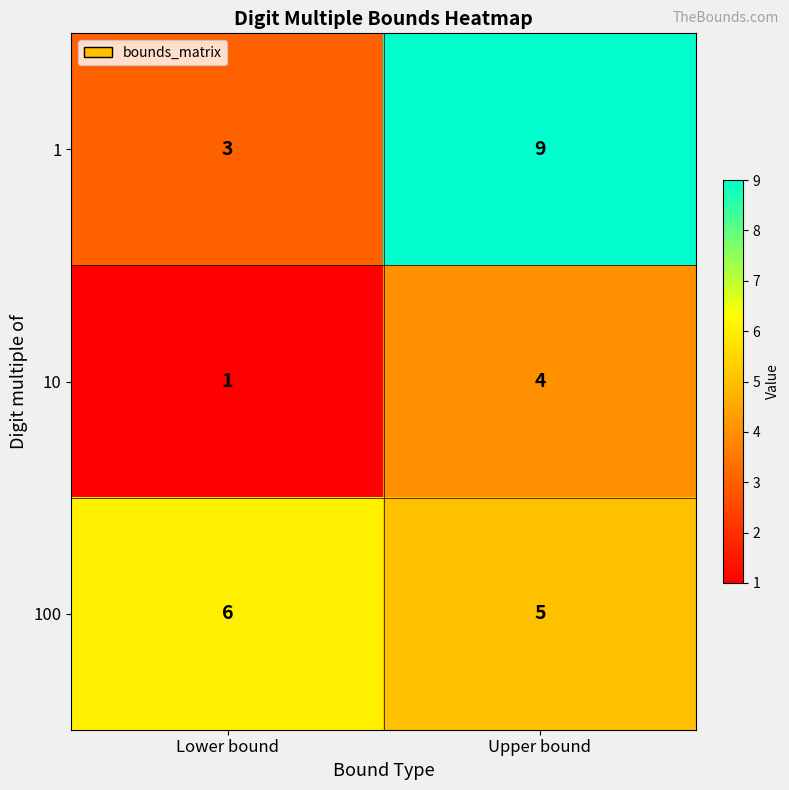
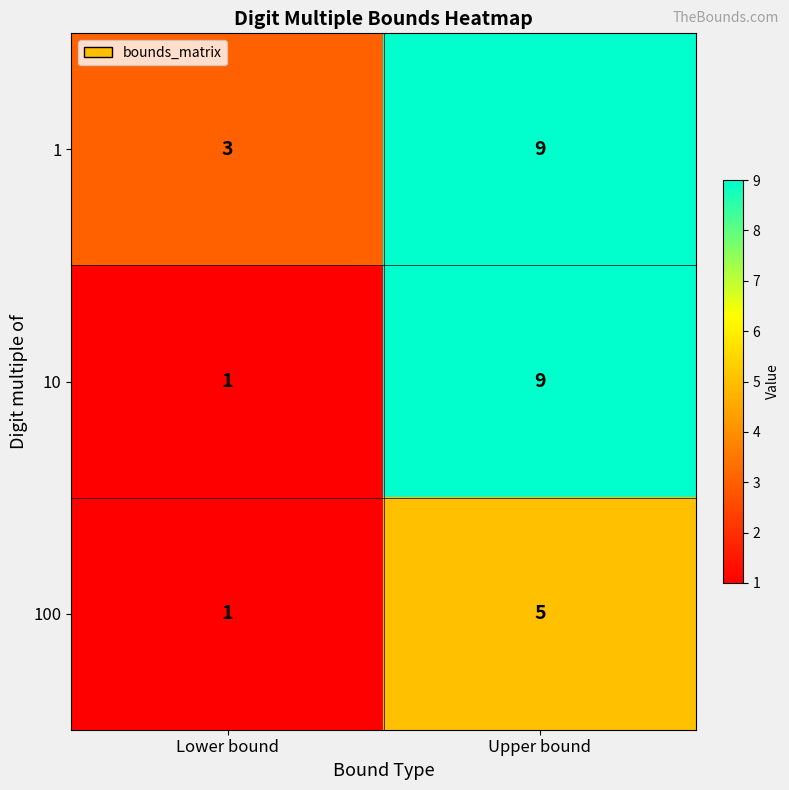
10, Upper bound: 4 -> 9
100, Lower bound: 6 -> 1
